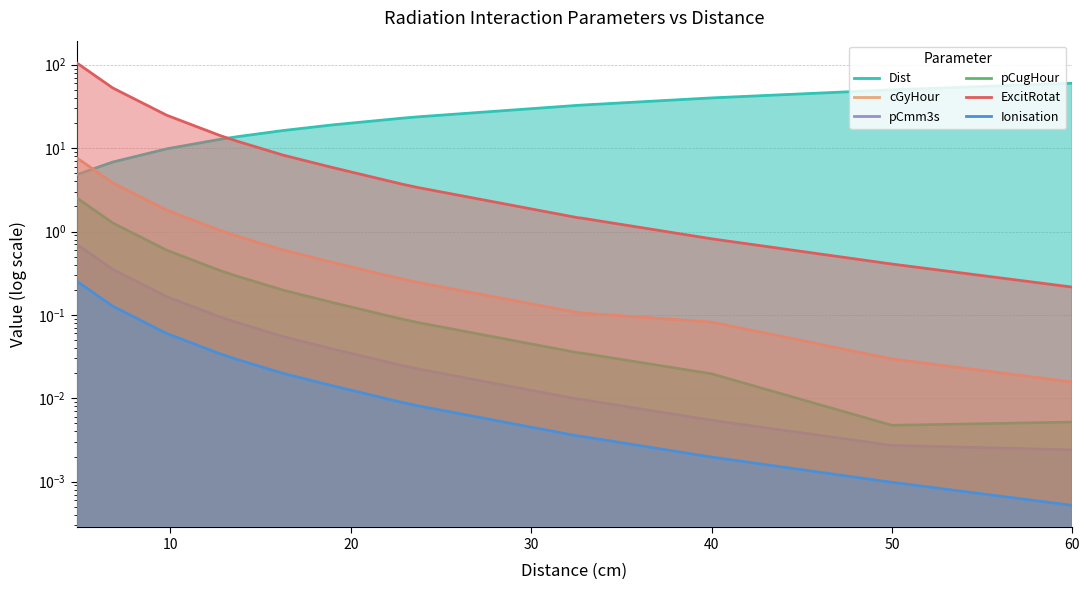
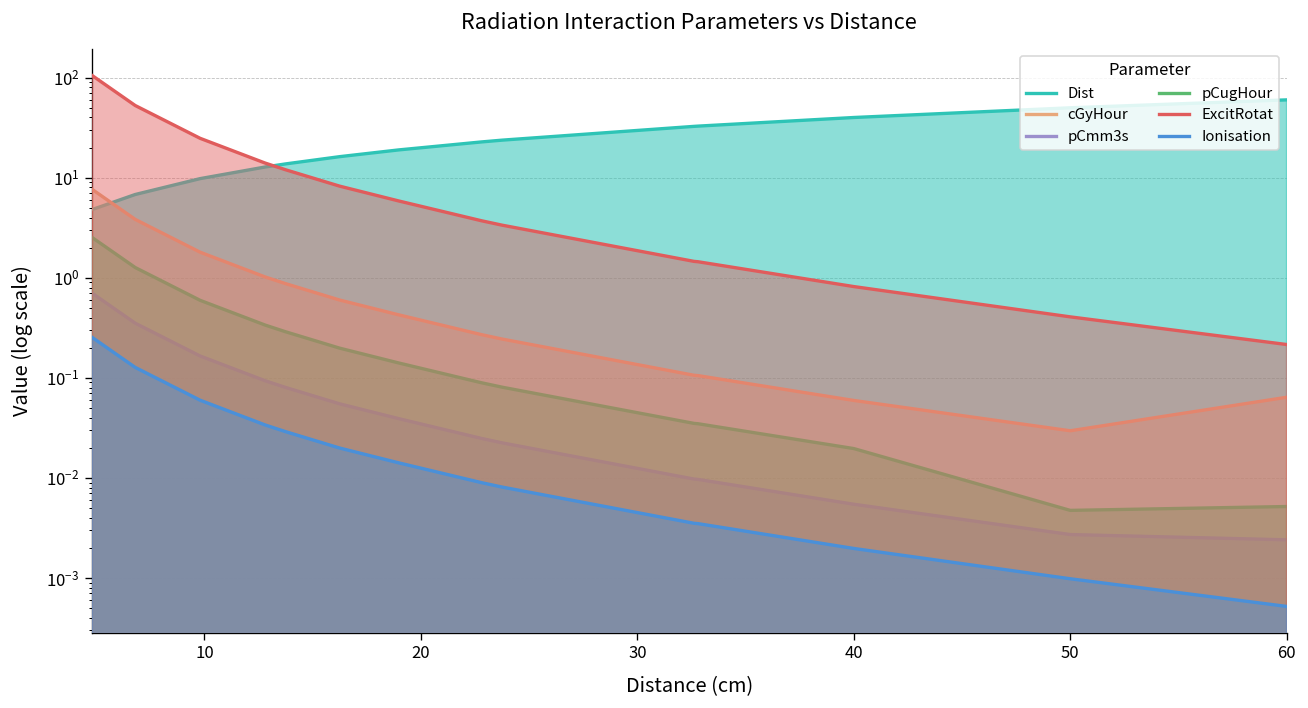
cGyHour, 40: 0.08 -> 0.06
cGyHour, 60: 0.016 -> 0.06
